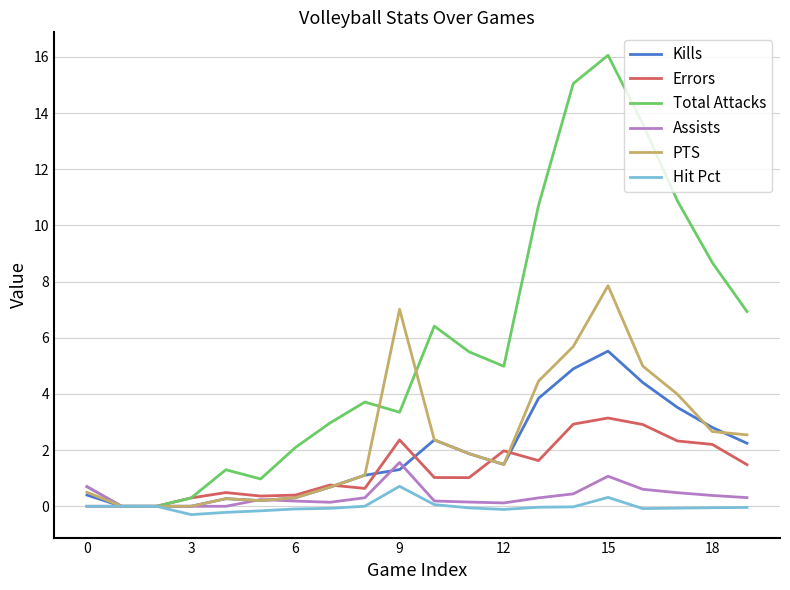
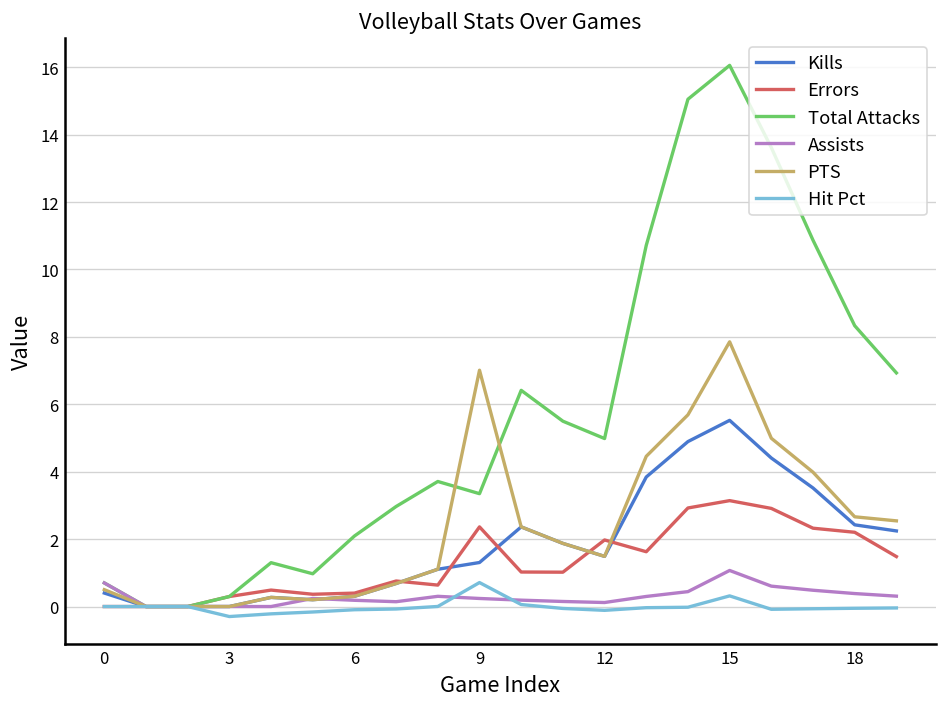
Assists, 9: 1.6 -> 0.2
Kills, 18: 2.8 -> 2.4
Total Attacks, 18: 8.7 -> 8.3
